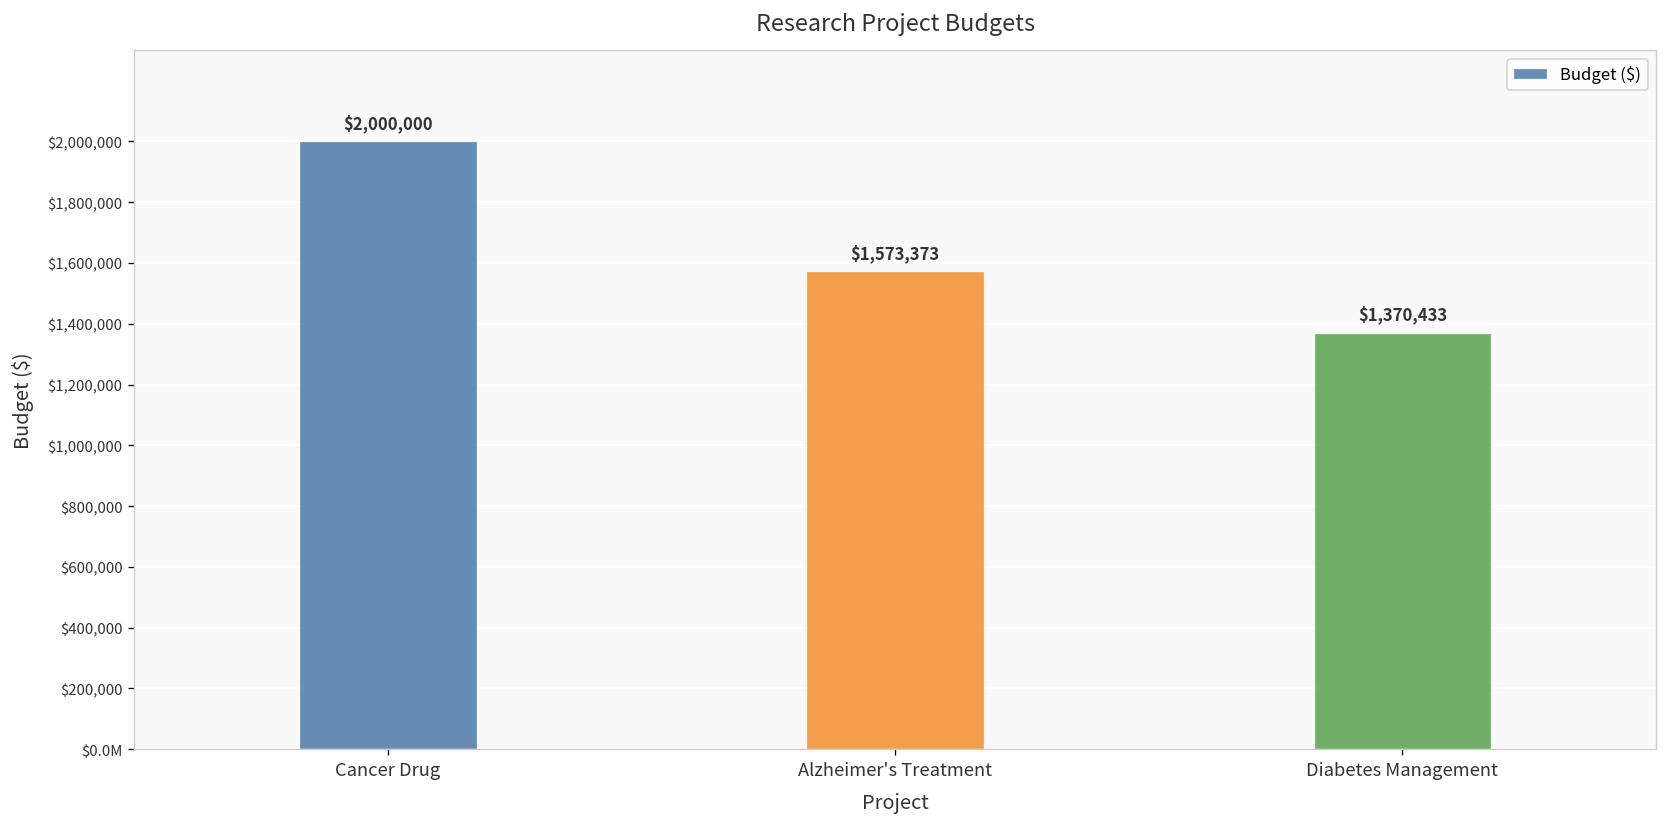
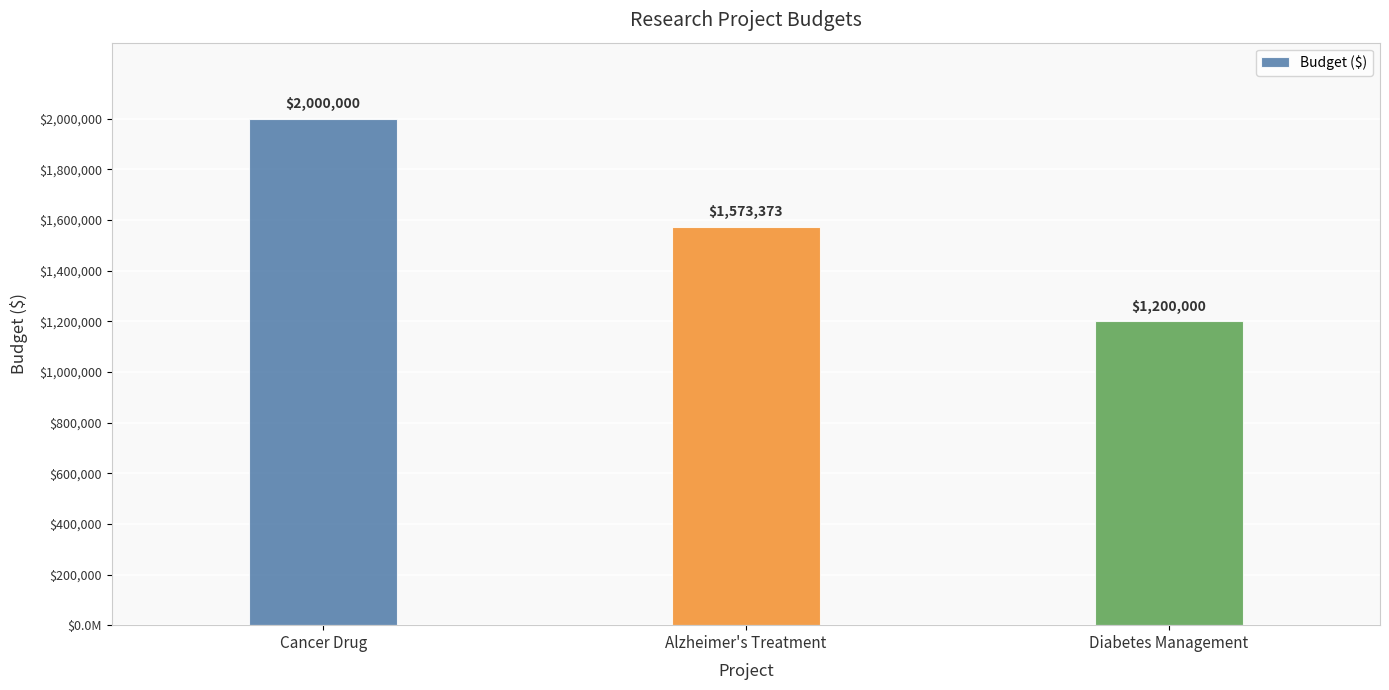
Diabetes Management: $1,370,433 -> $1,200,000
